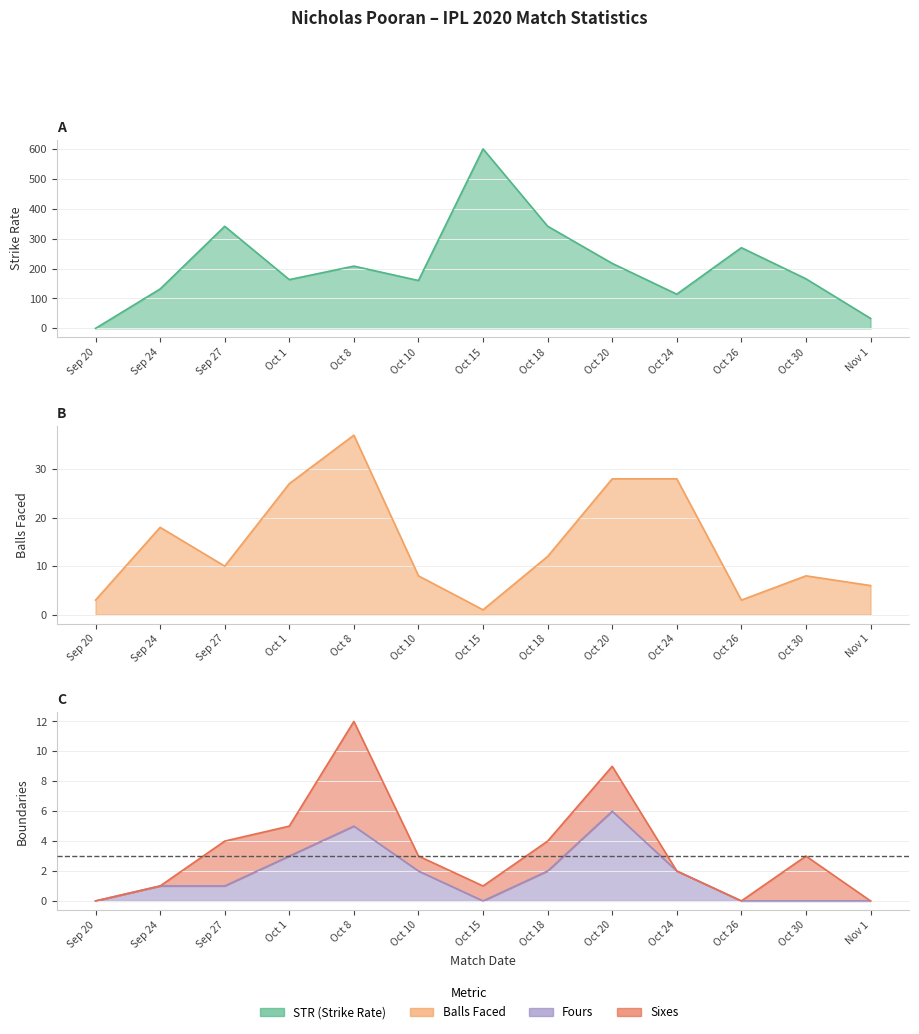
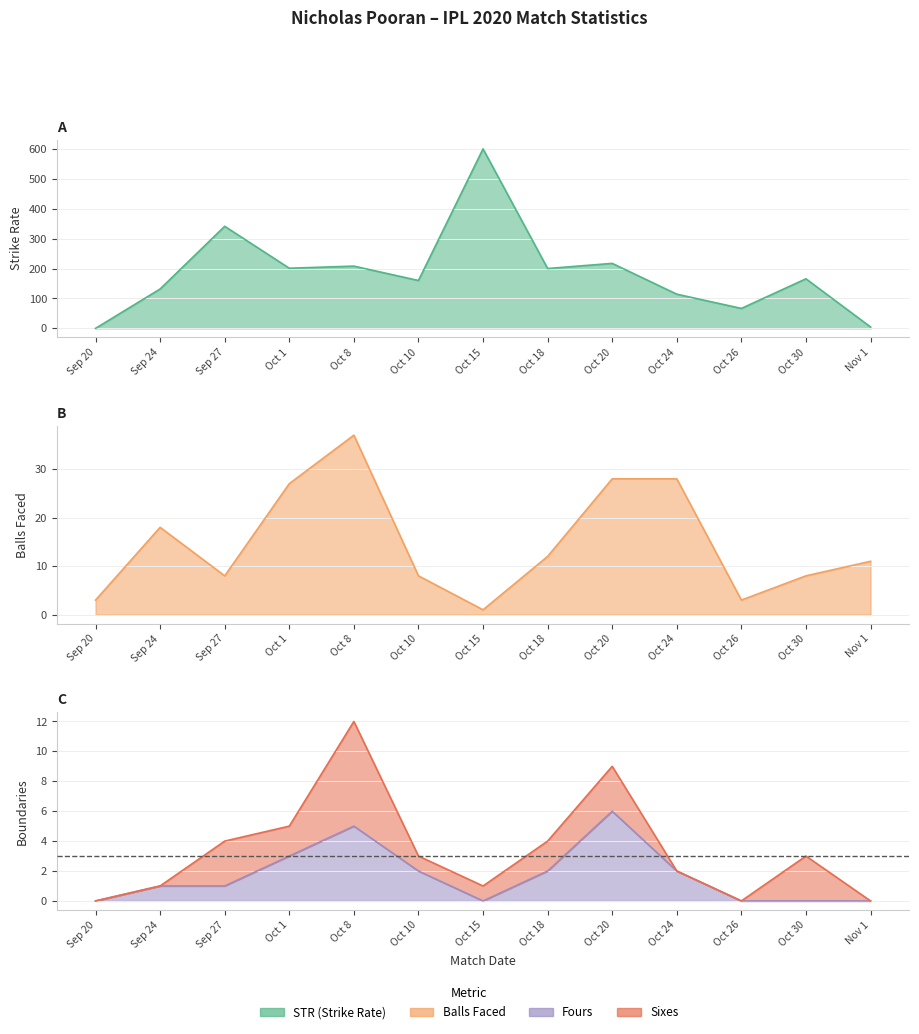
A, Oct 1: 160 -> 200
A, Oct 18: 340 -> 200
A, Oct 26: 270 -> 70
A, Nov 1: 30 -> 0
B, Sep 27: 10 -> 8
B, Nov 1: 6 -> 11
